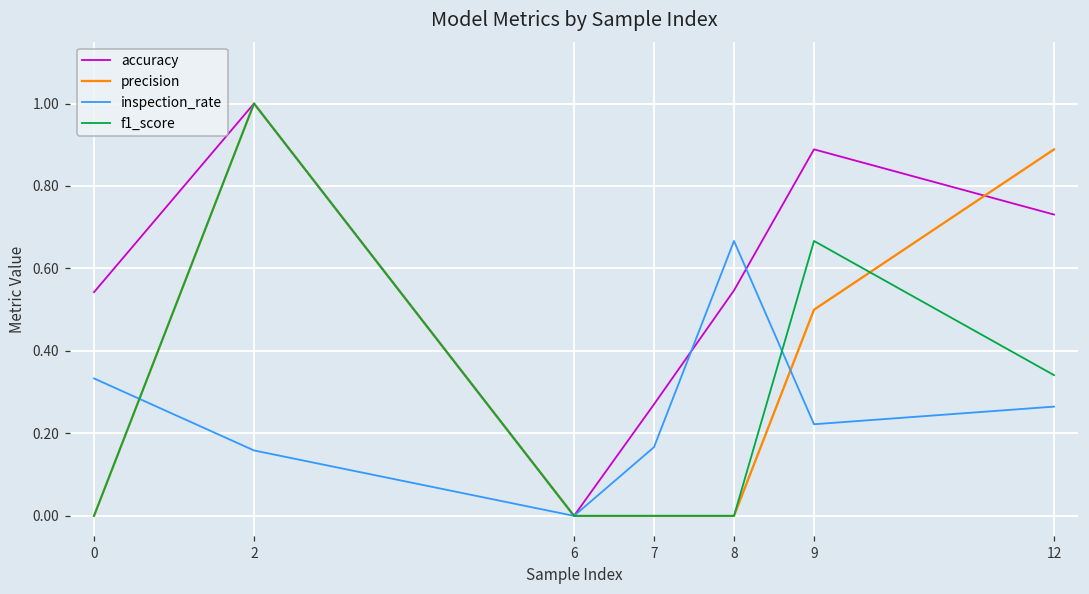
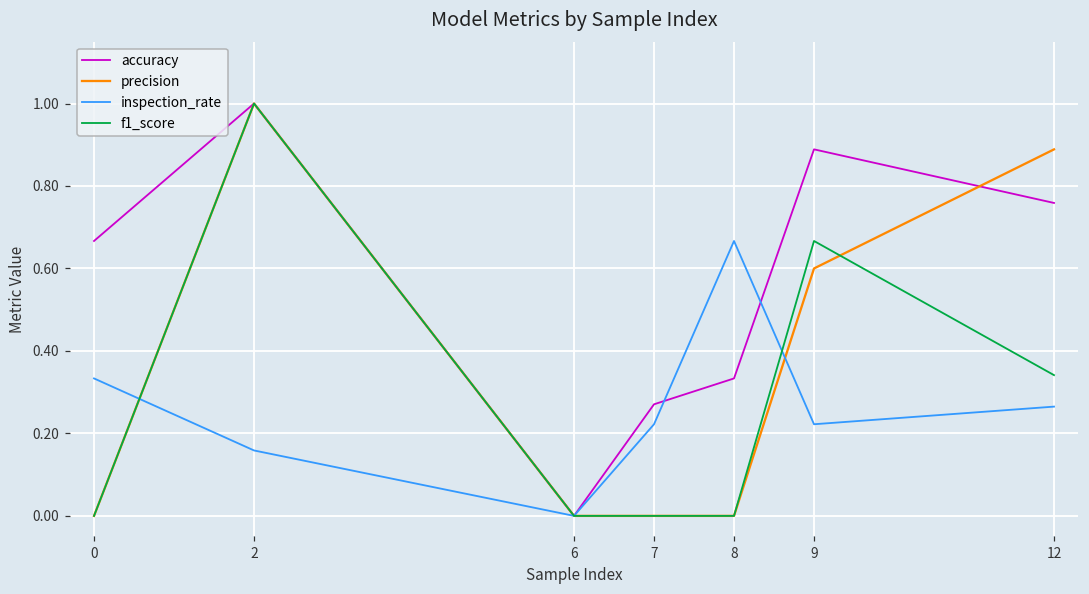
accuracy, 0: 0.54 -> 0.67
inspection_rate, 7: 0.17 -> 0.22
accuracy, 8: 0.55 -> 0.33
precision, 9: 0.5 -> 0.6
accuracy, 12: 0.73 -> 0.76
